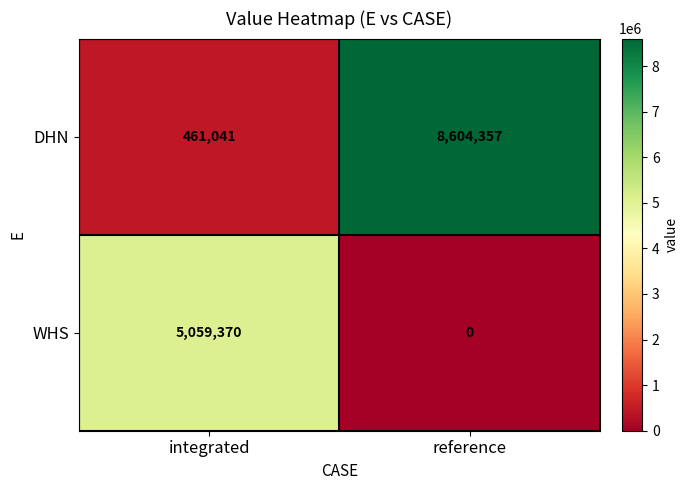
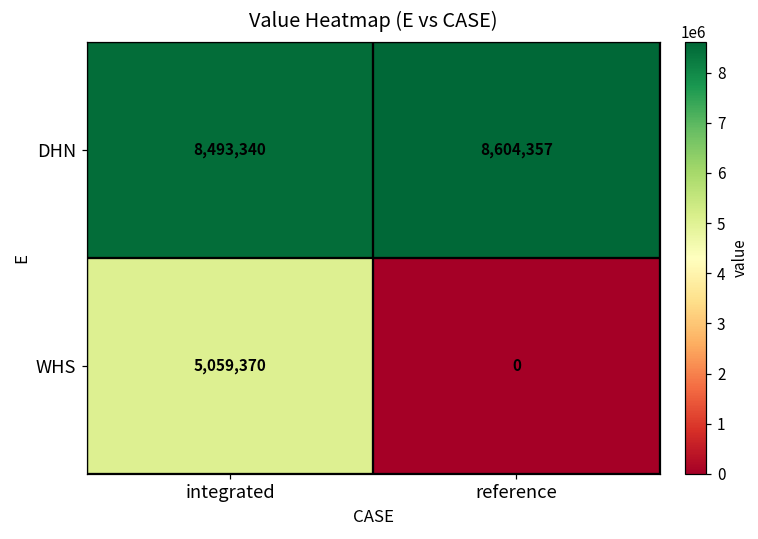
DHN, integrated: 461,041 -> 8,493,340
